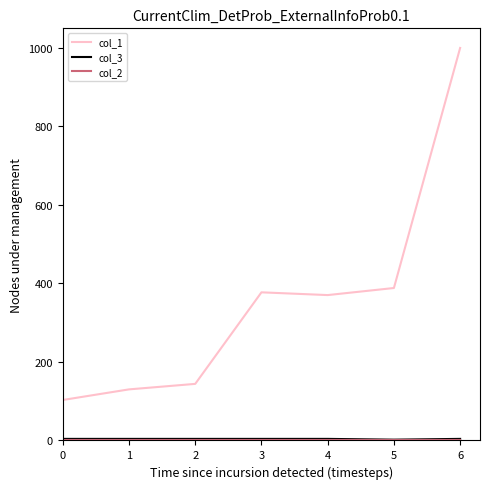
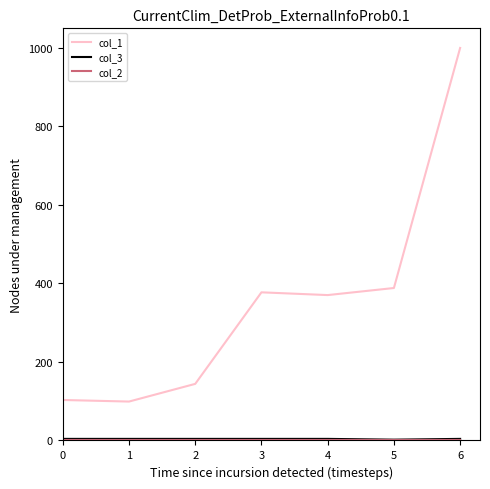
col_1, 1: 130 -> 100
